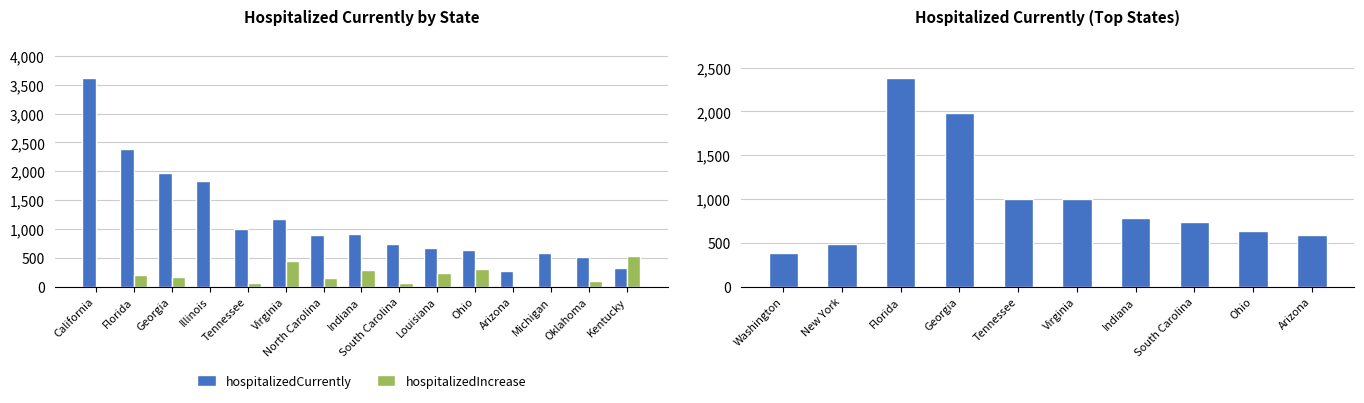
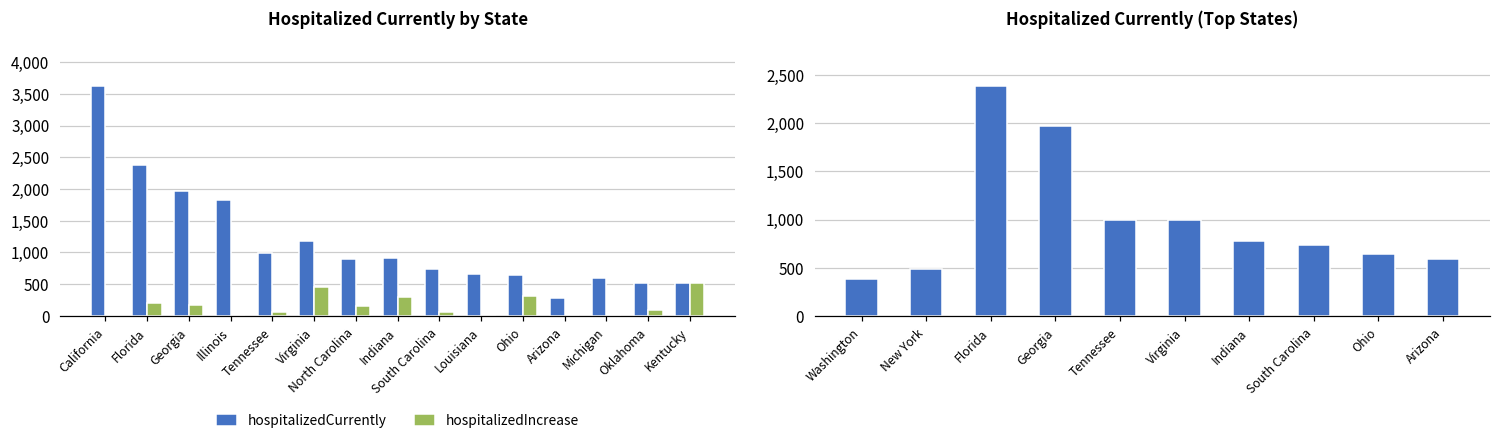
Hospitalized Currently by State, hospitalizedIncrease, Louisiana: 200 -> 0
Hospitalized Currently by State, hospitalizedCurrently, Kentucky: 300 -> 500
